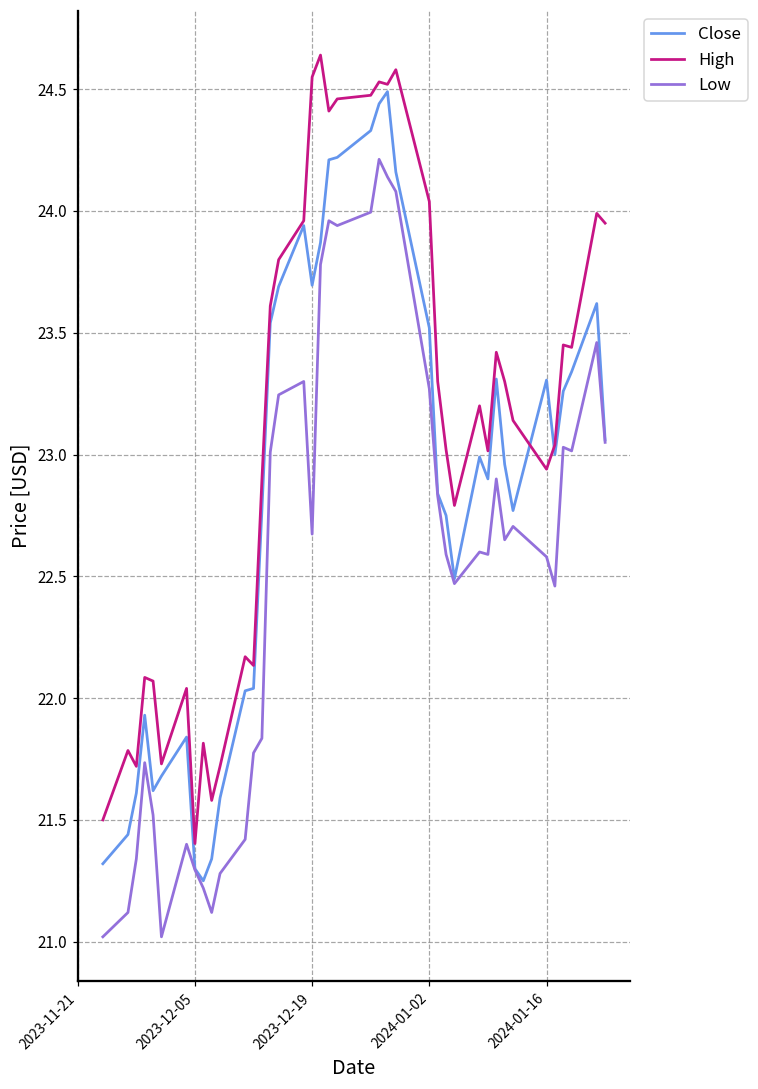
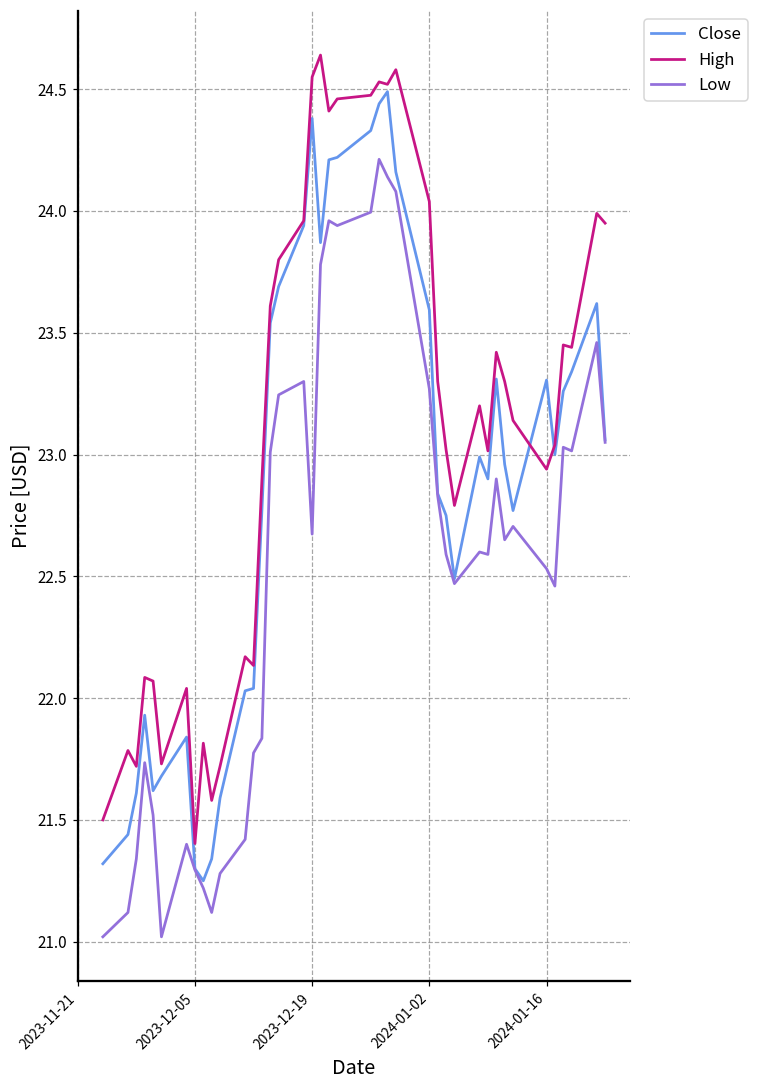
Close, 2023-12-19: 23.69 -> 24.38
Close, 2024-01-02: 23.52 -> 23.59
Low, 2024-01-16: 22.58 -> 22.53
